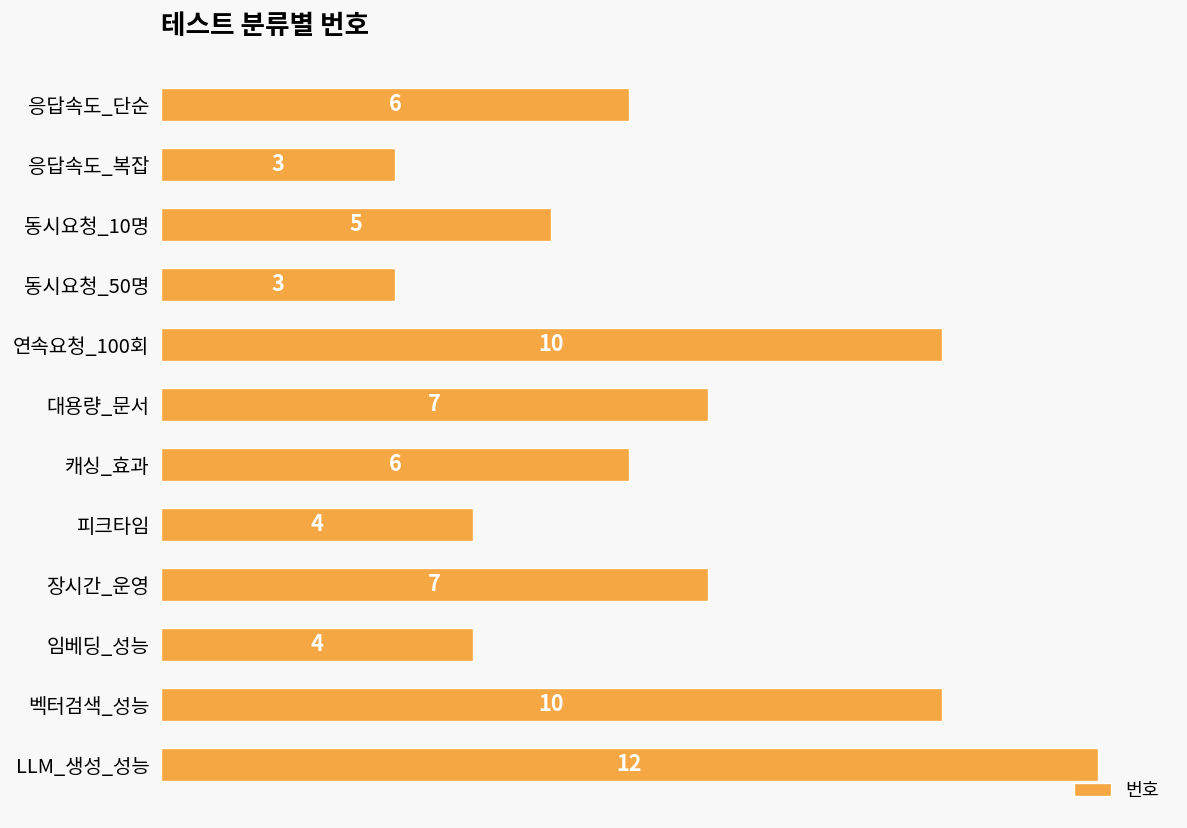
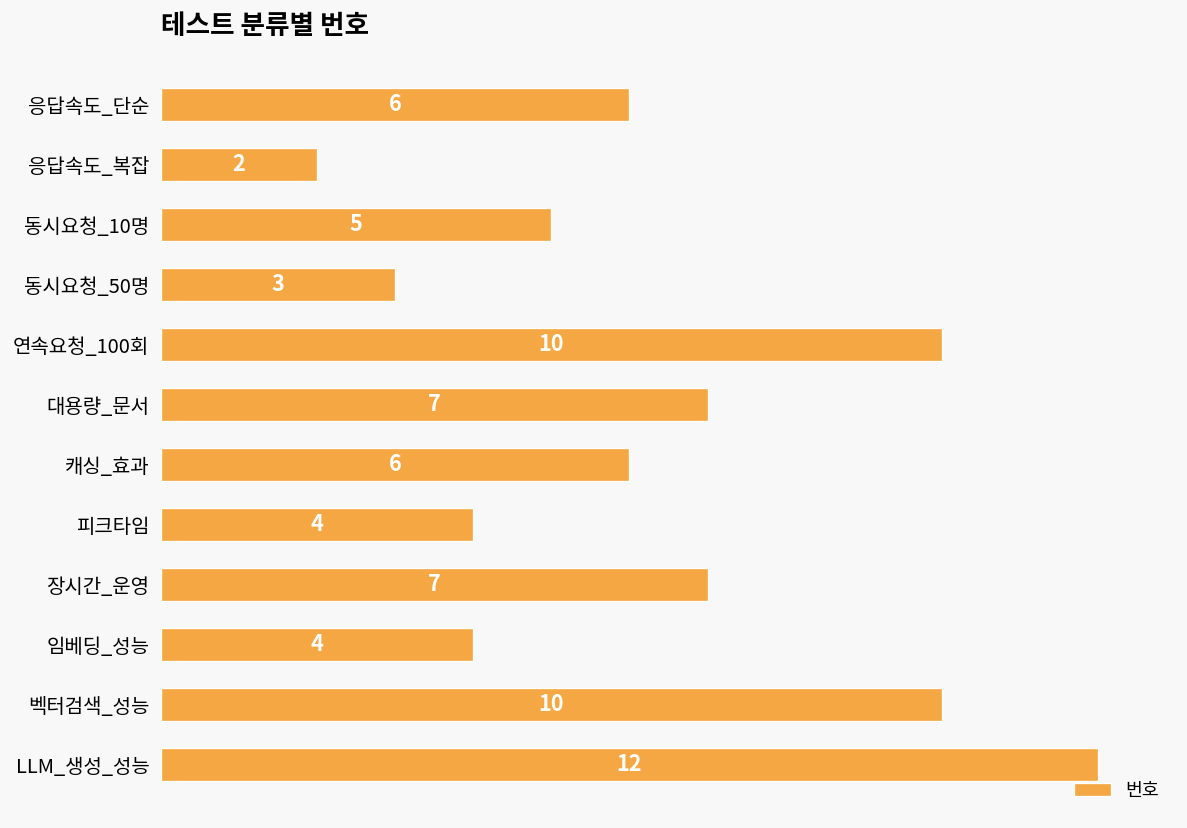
응답속도_복잡: 3 -> 2
